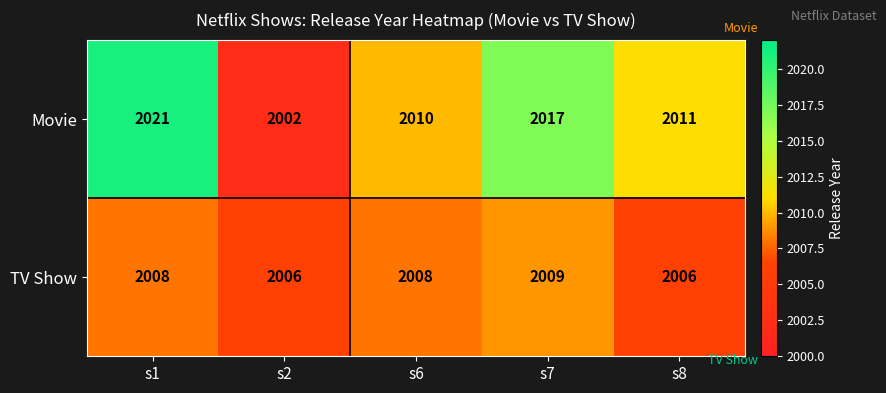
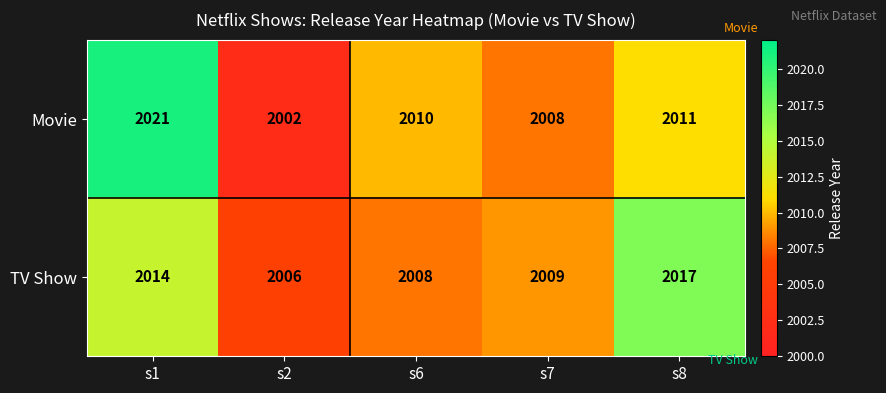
Movie, s7: 2017 -> 2008
TV Show, s1: 2008 -> 2014
TV Show, s8: 2006 -> 2017
